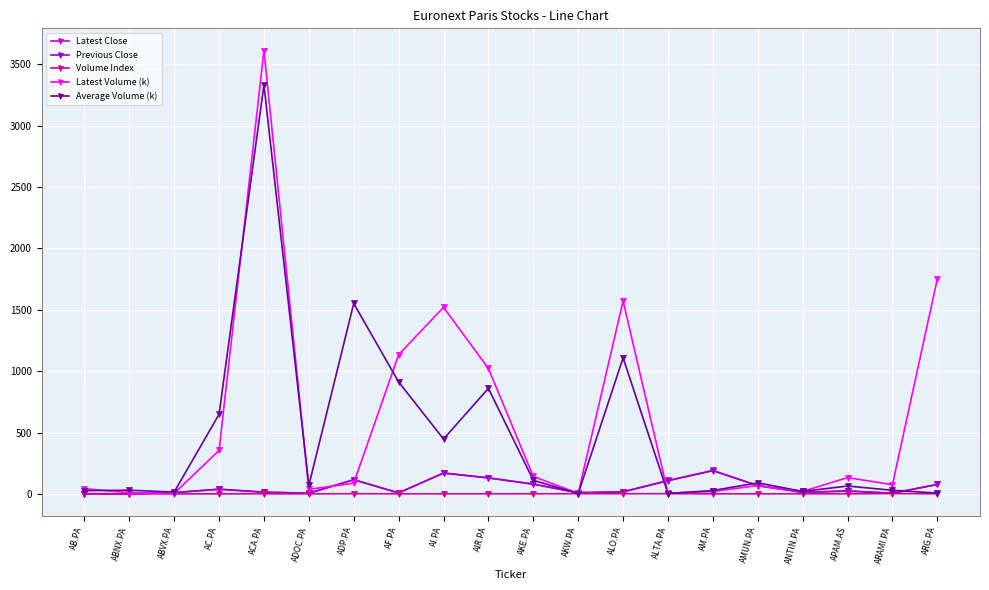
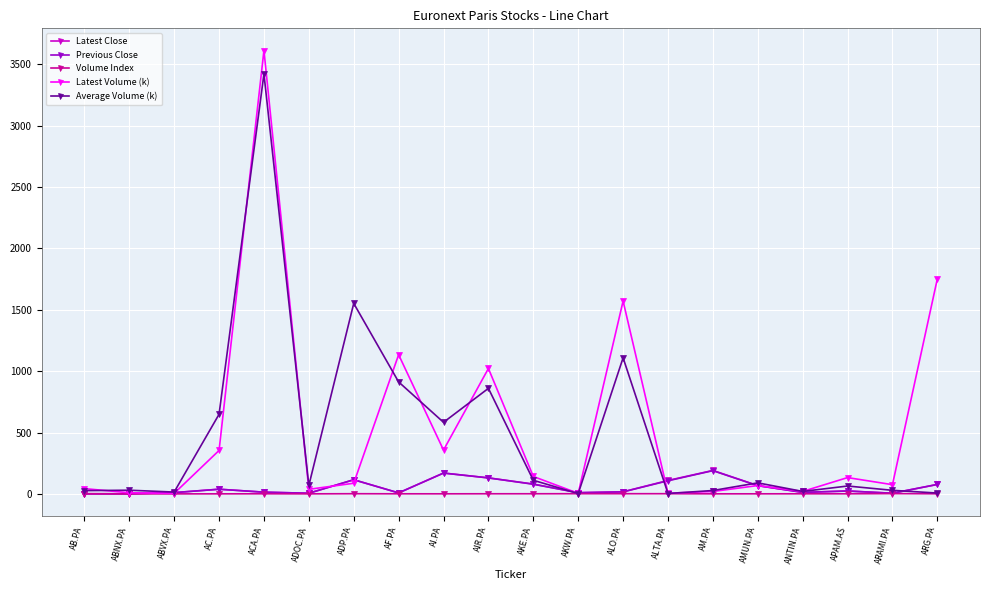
Average Volume (k), ACA.PA: 3330 -> 3420
Latest Volume (k), AI.PA: 1520 -> 360
Average Volume (k), AI.PA: 450 -> 580
